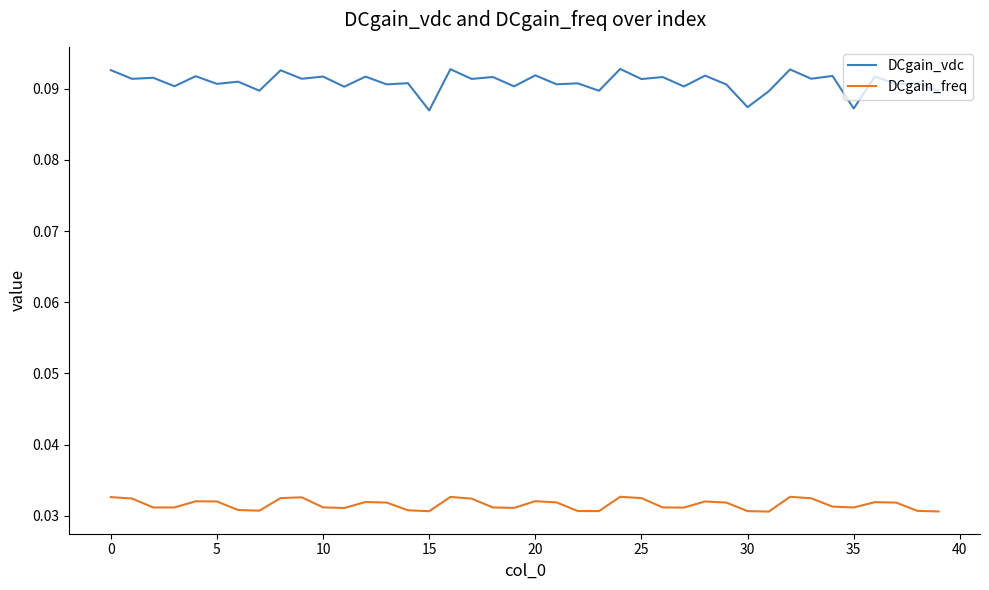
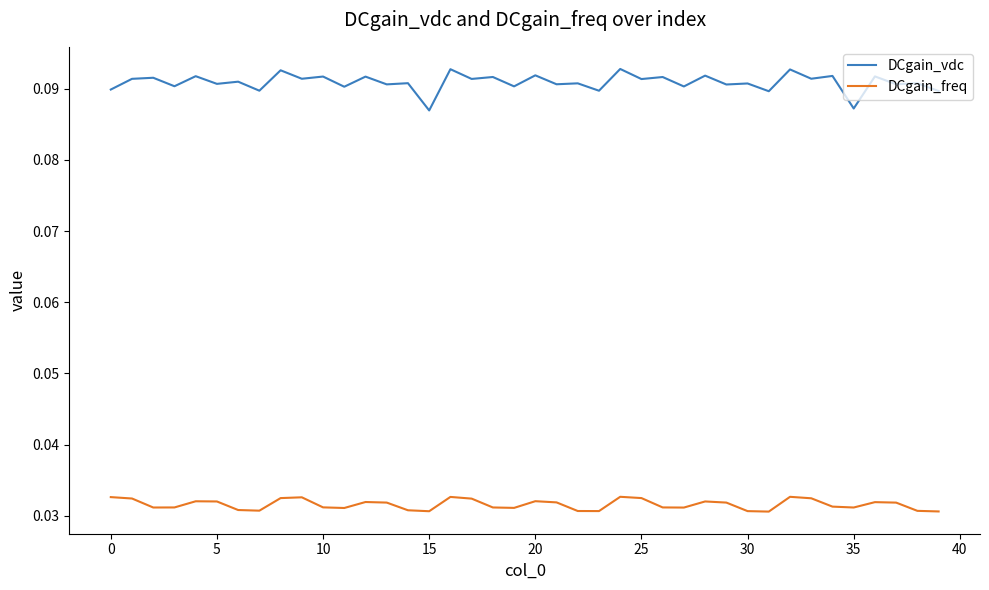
DCgain_vdc, 0: 0.093 -> 0.090
DCgain_vdc, 30: 0.087 -> 0.091
